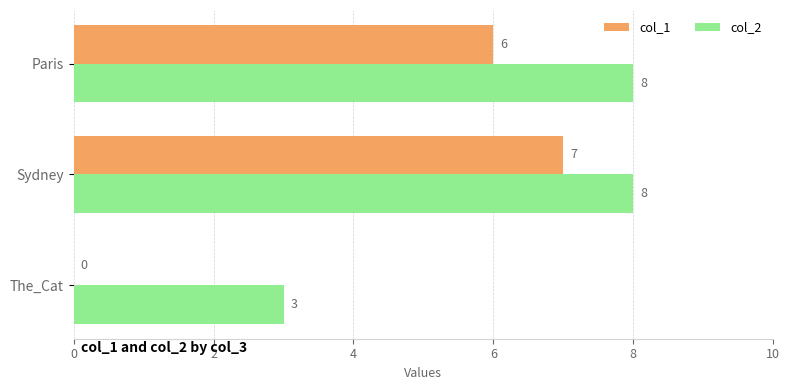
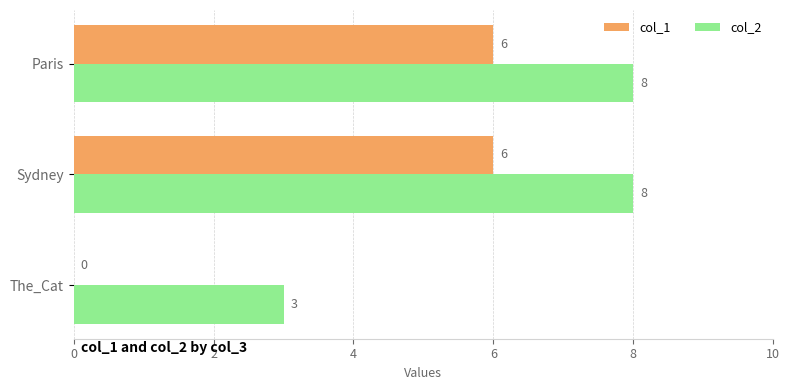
col_1, Sydney: 7 -> 6
